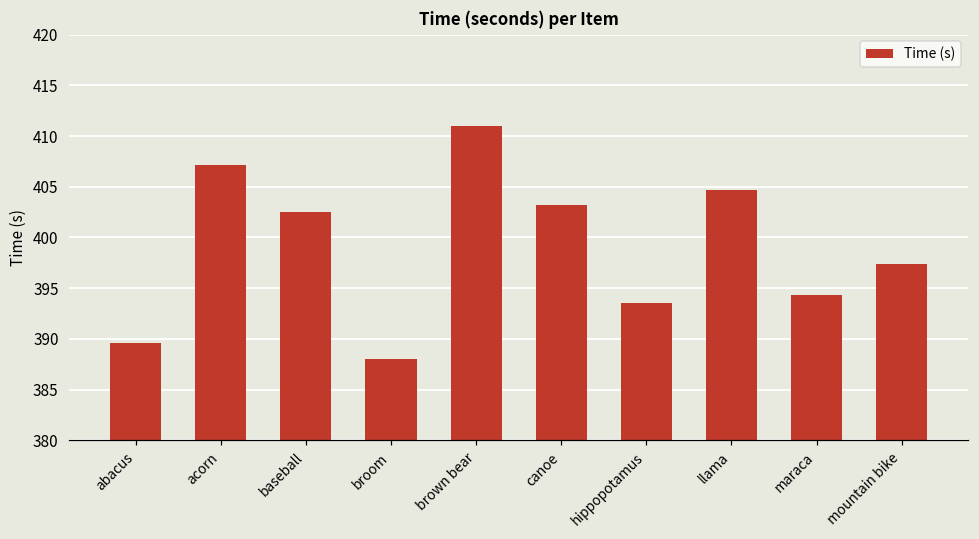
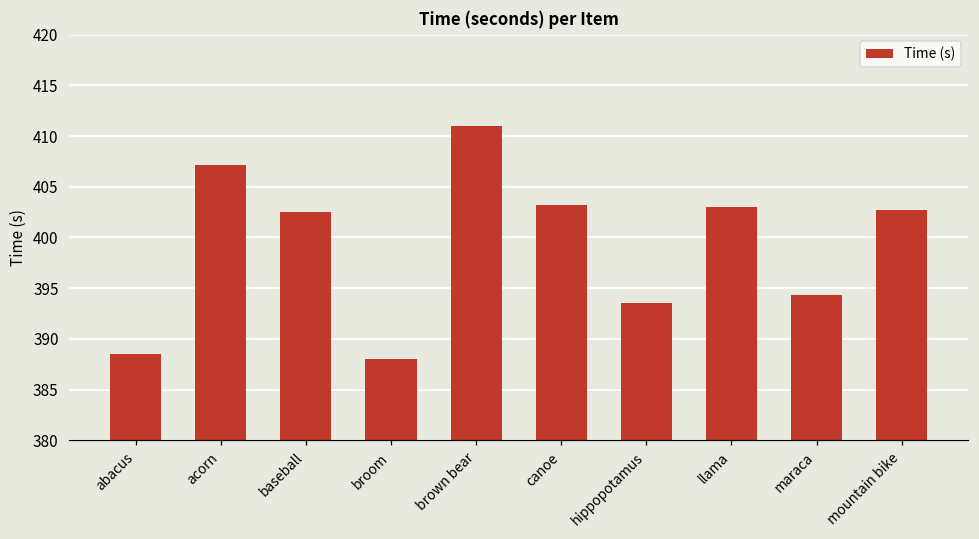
abacus: 390 -> 389
llama: 405 -> 403
mountain bike: 397 -> 403
